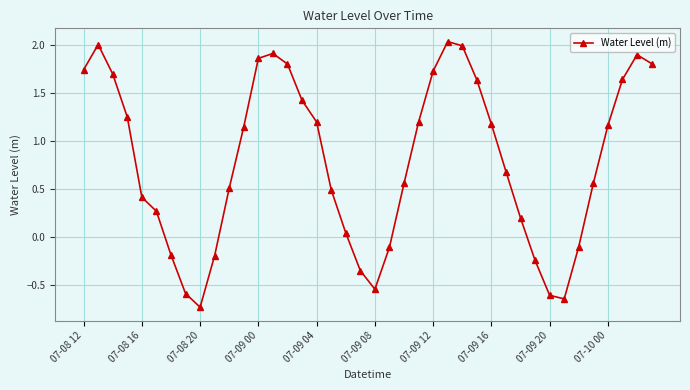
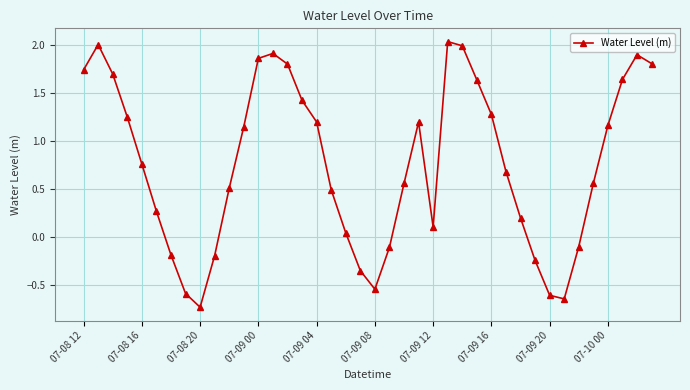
07-08 16: 0.4 -> 0.8
07-09 12: 1.7 -> 0.1
07-09 16: 1.2 -> 1.3
